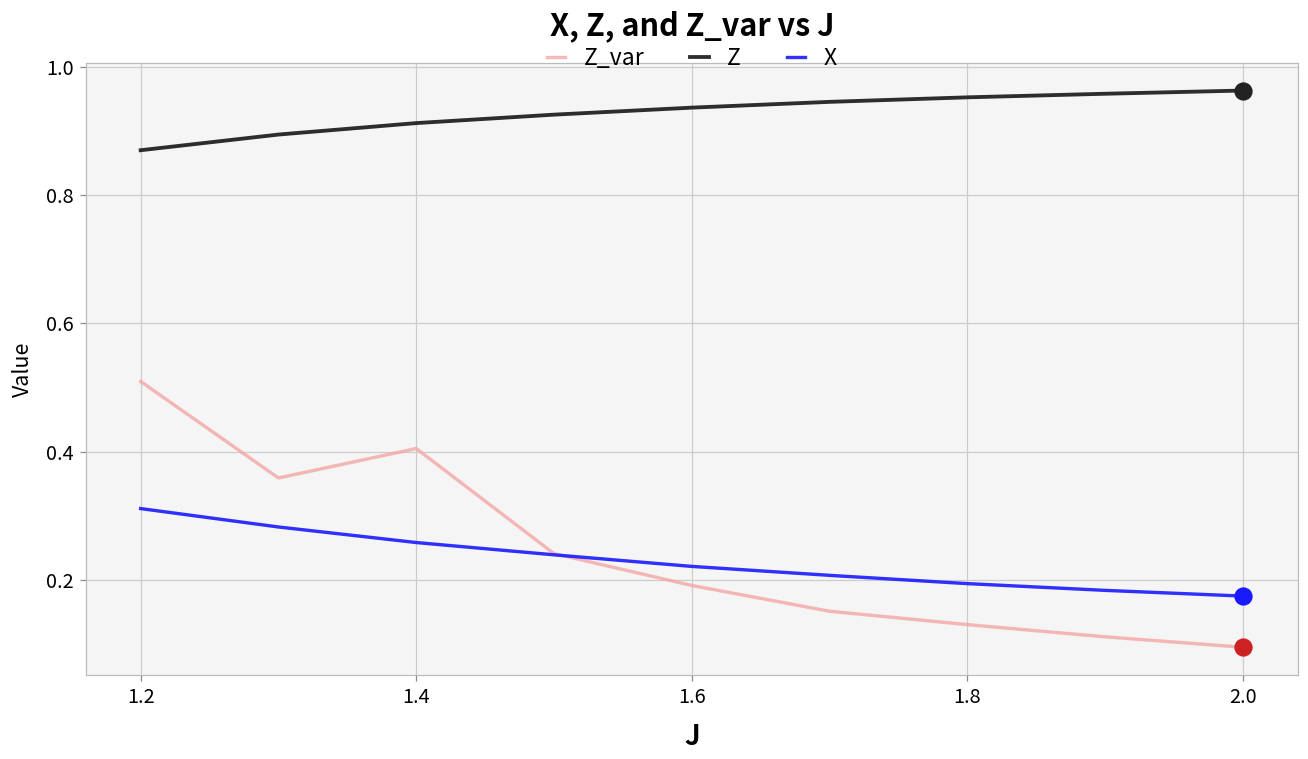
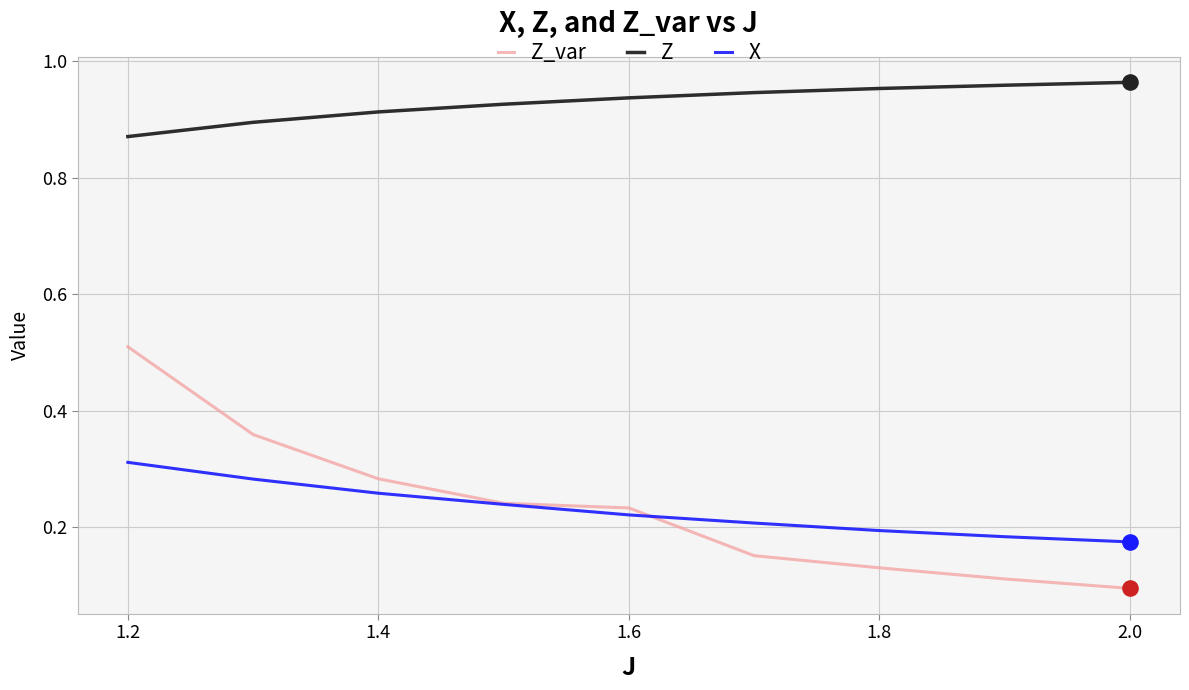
Z_var, 1.4: 0.40 -> 0.28
Z_var, 1.6: 0.19 -> 0.23
